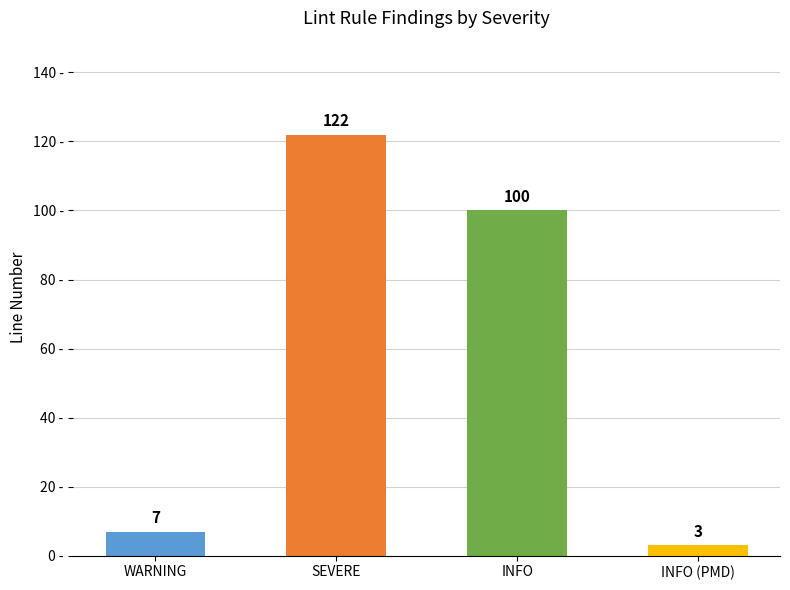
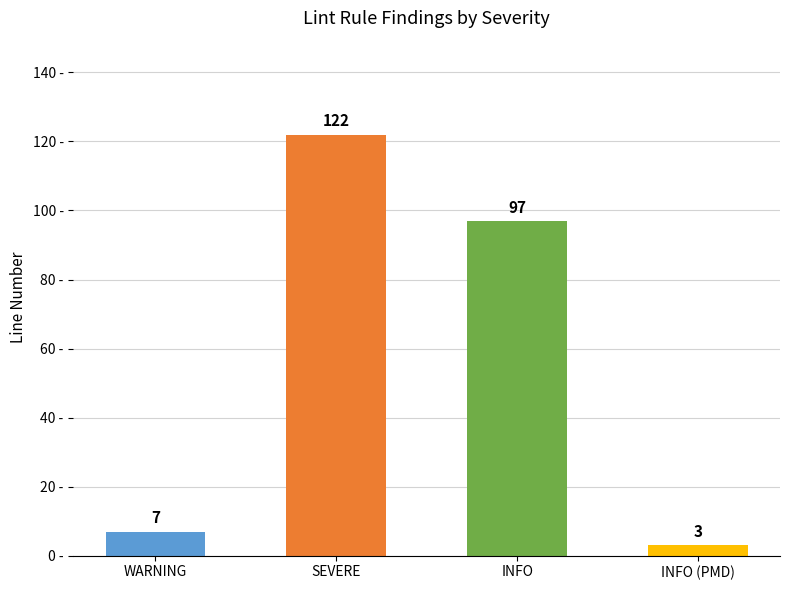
INFO: 100 -> 97
